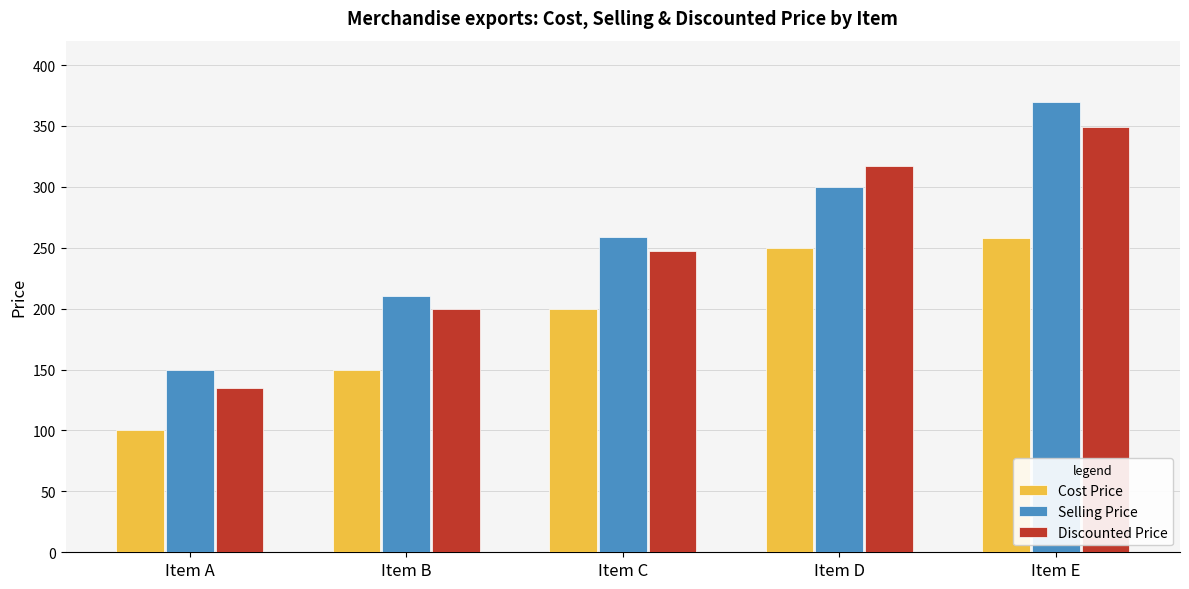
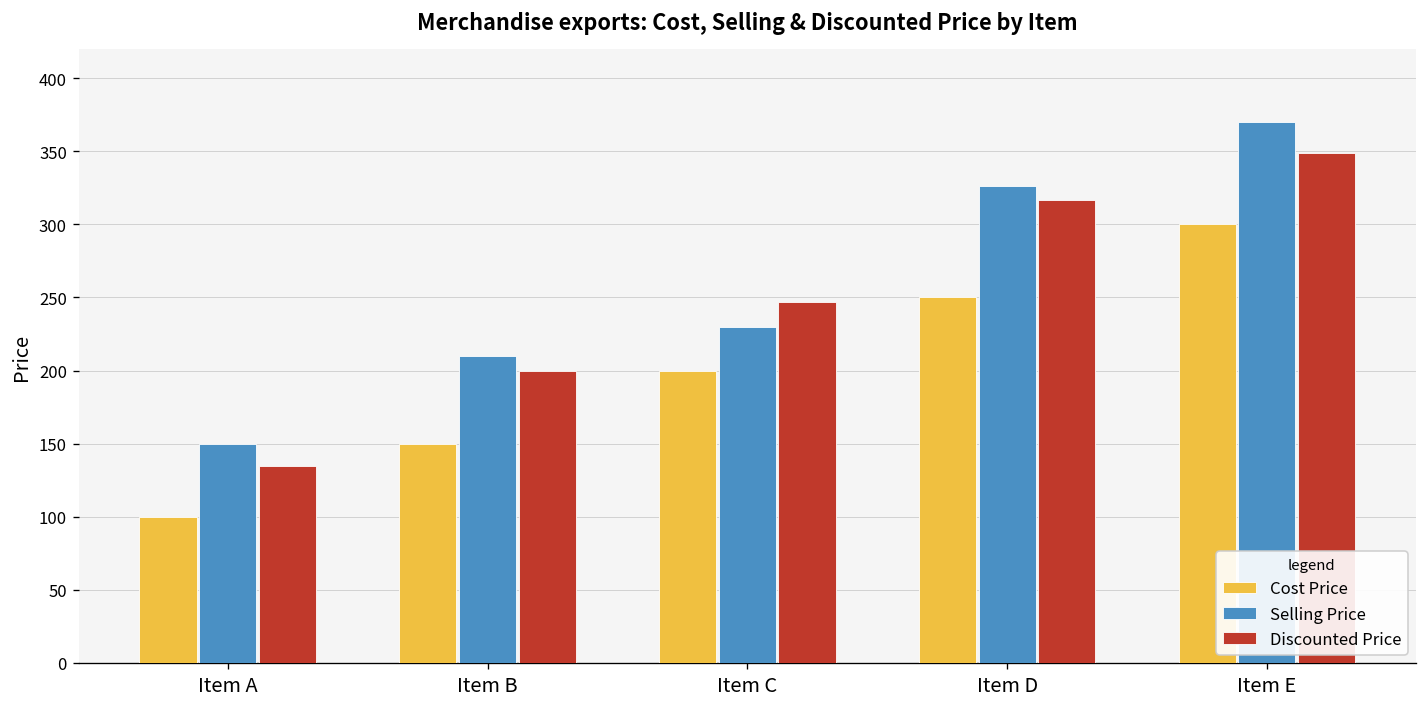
Selling Price, Item C: 259 -> 230
Selling Price, Item D: 300 -> 326
Cost Price, Item E: 258 -> 300
